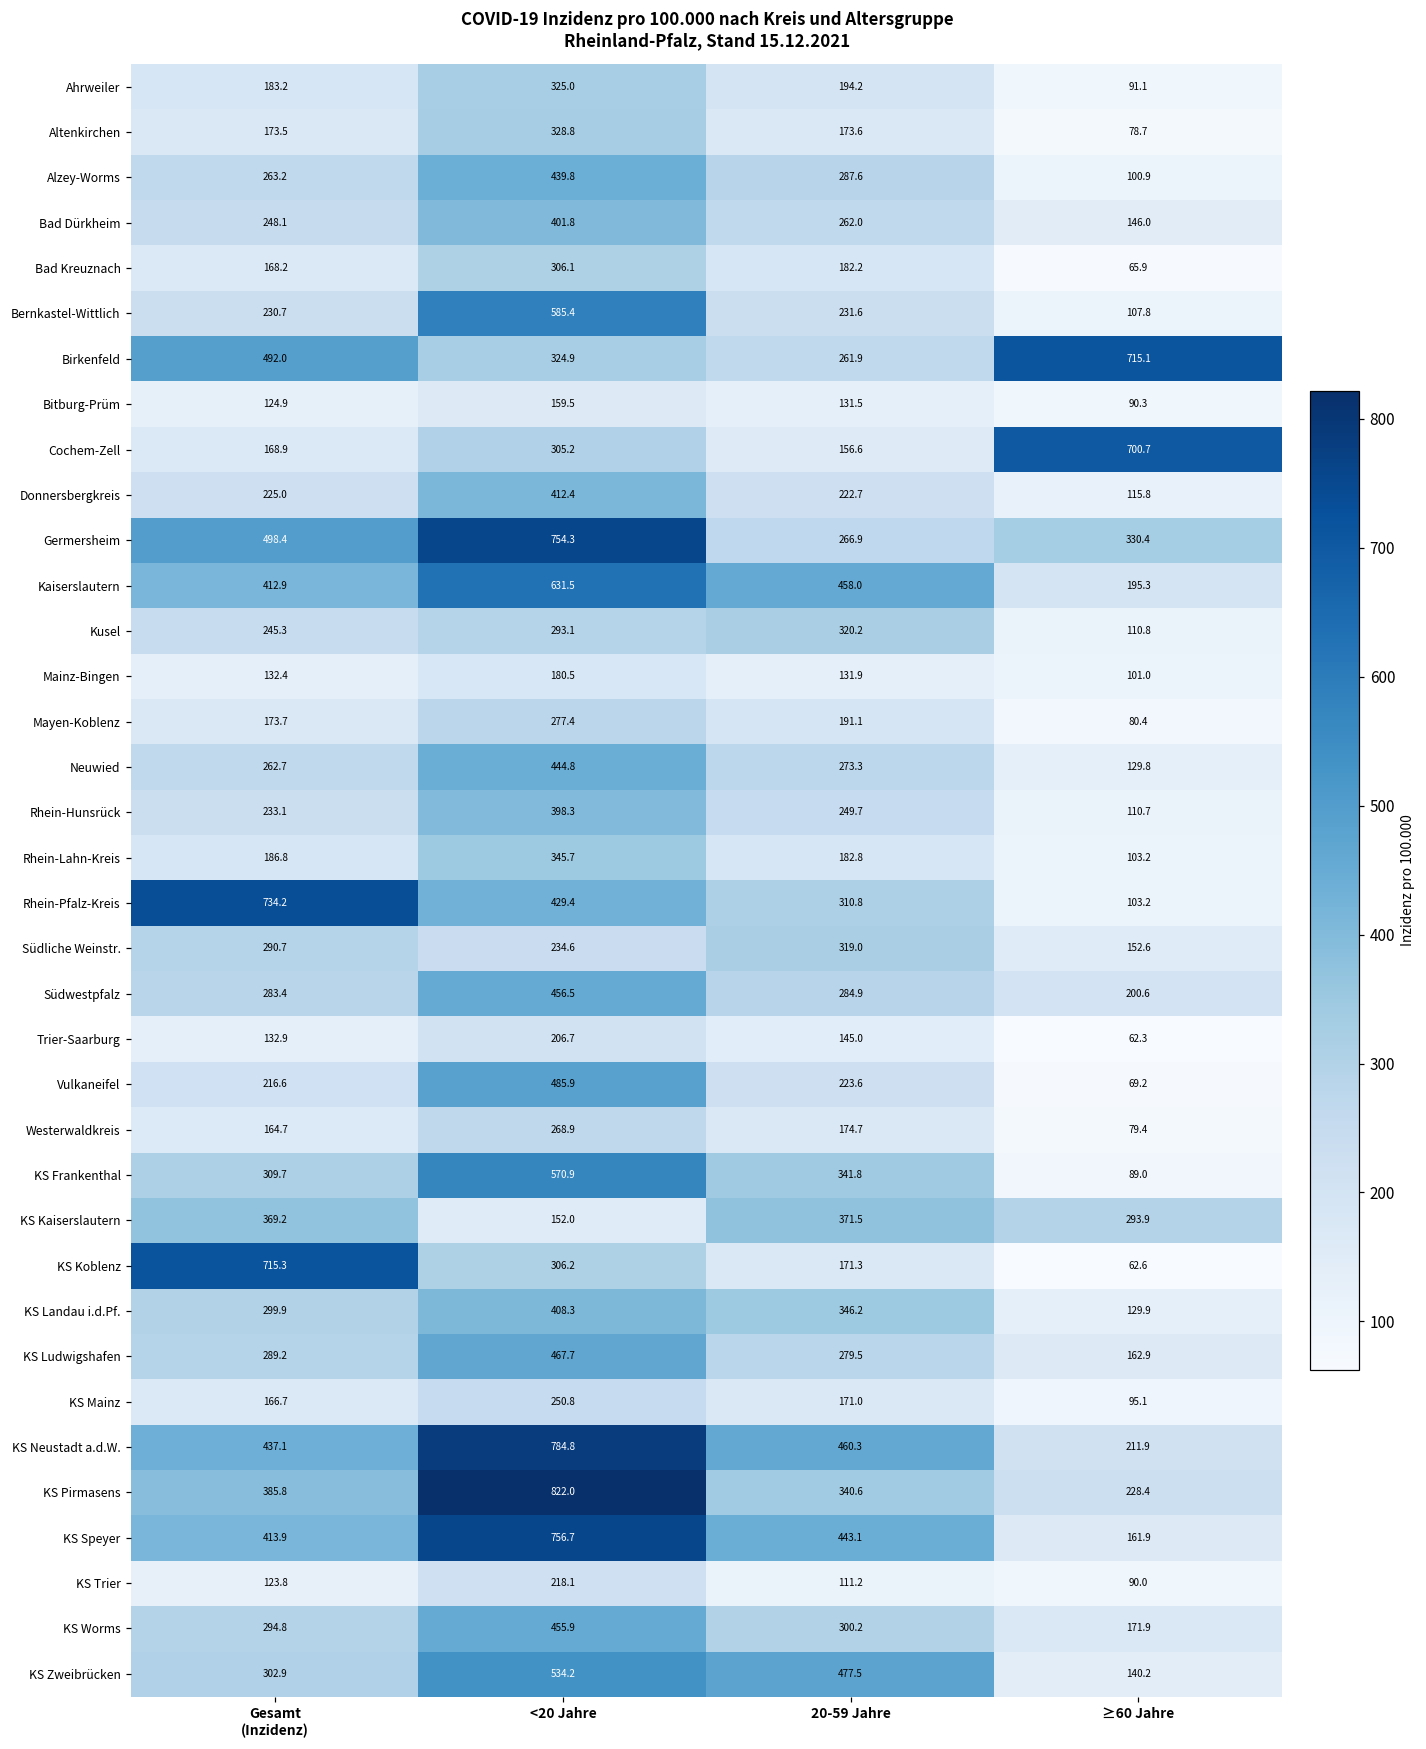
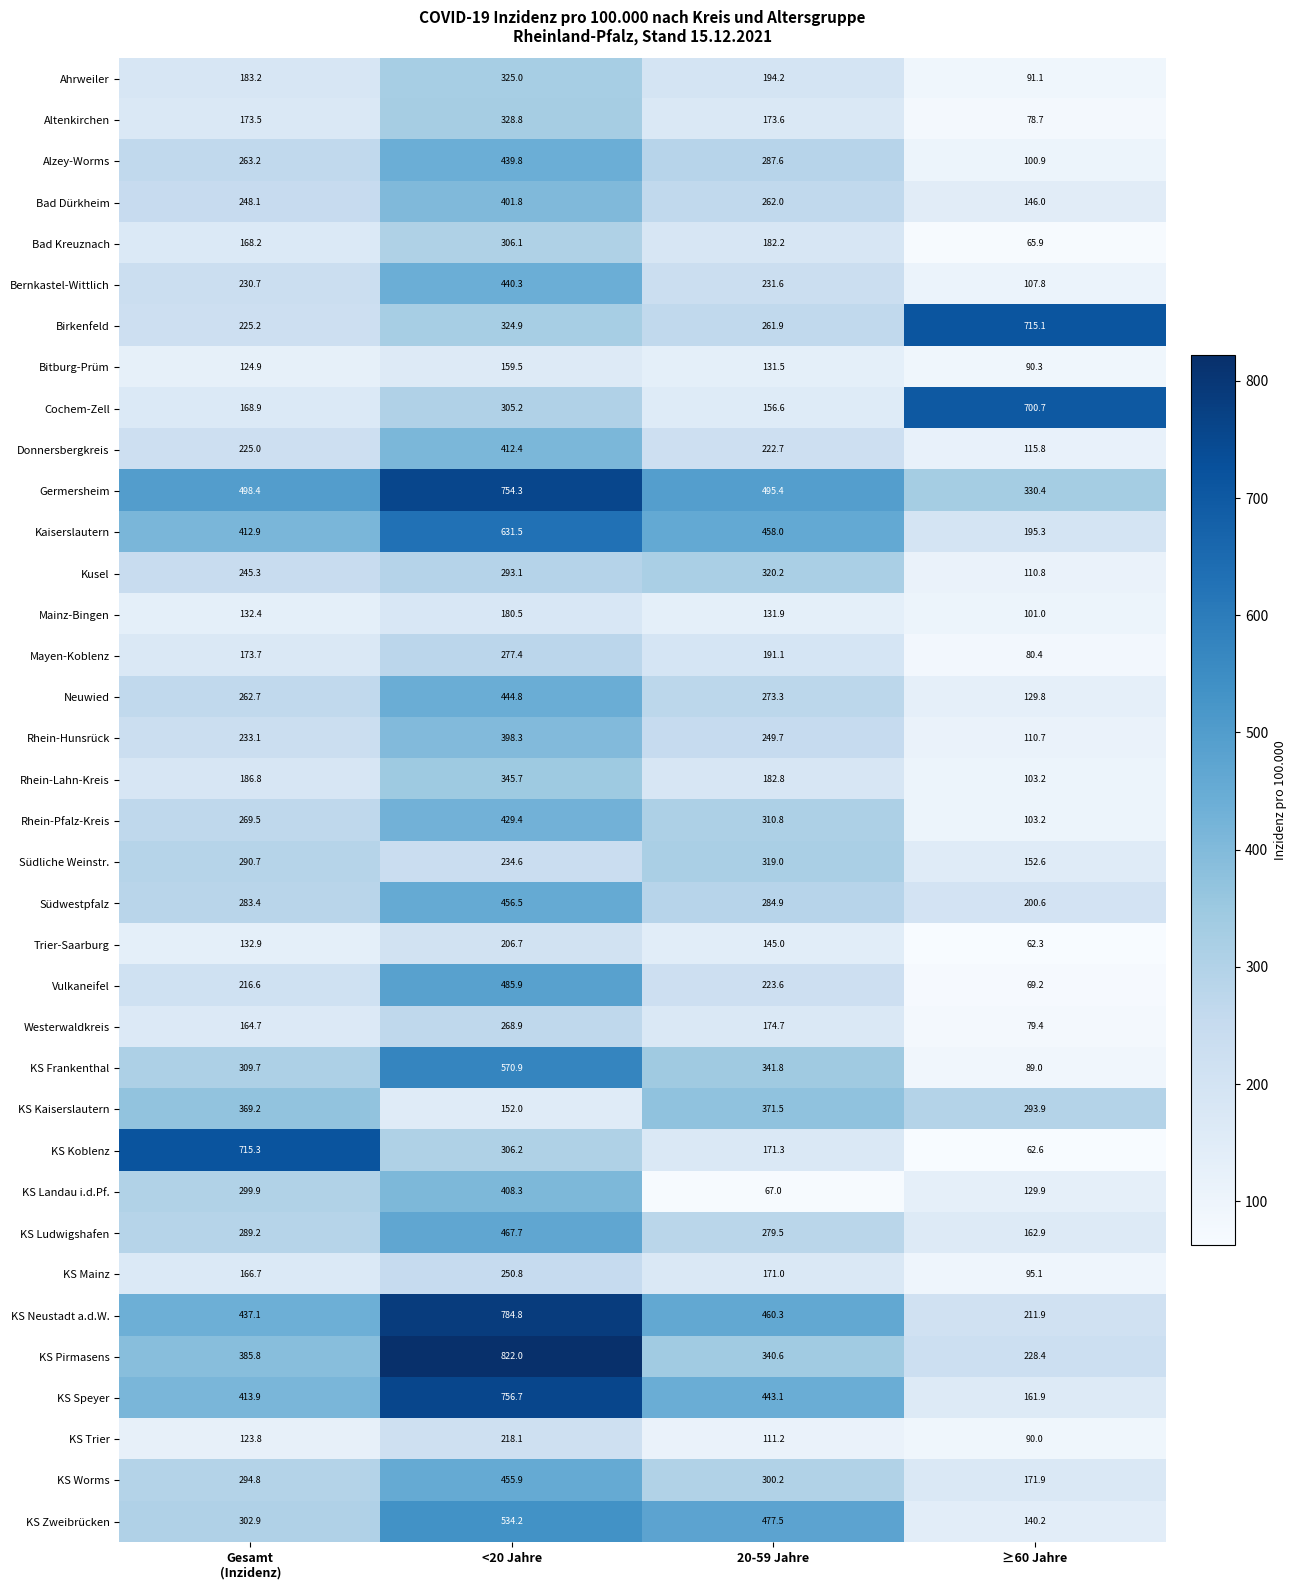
Bernkastel-Wittlich, <20 Jahre: 585.4 -> 440.3
Birkenfeld, Gesamt (Inzidenz): 492.0 -> 225.2
Germersheim, 20-59 Jahre: 266.9 -> 495.4
Rhein-Pfalz-Kreis, Gesamt (Inzidenz): 734.2 -> 269.5
KS Landau i.d.Pf., 20-59 Jahre: 346.2 -> 67.0
